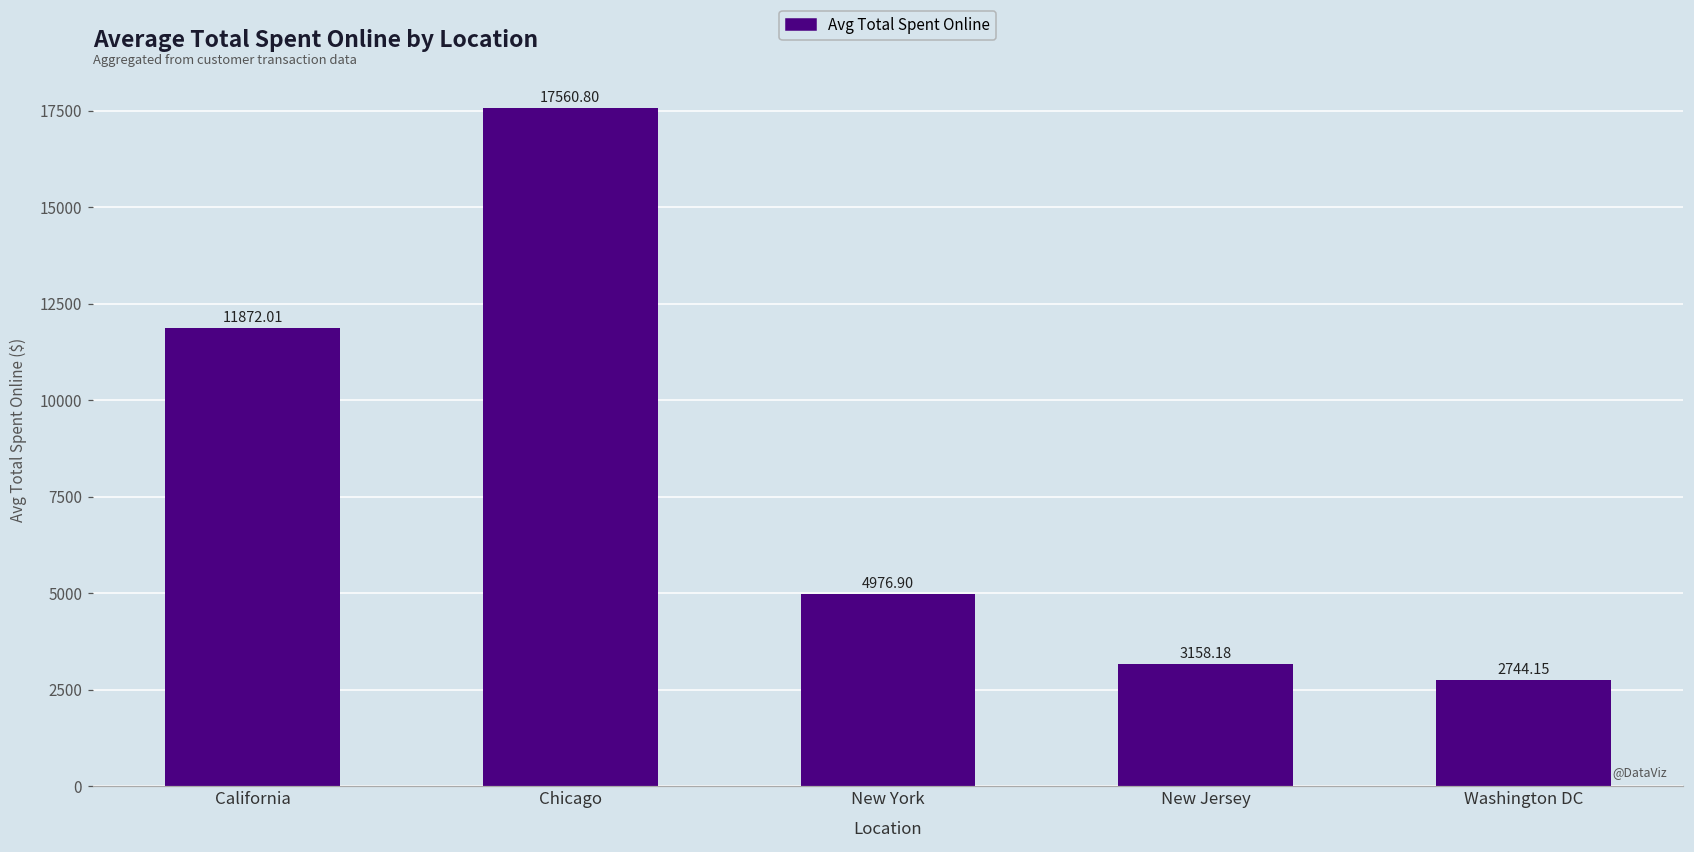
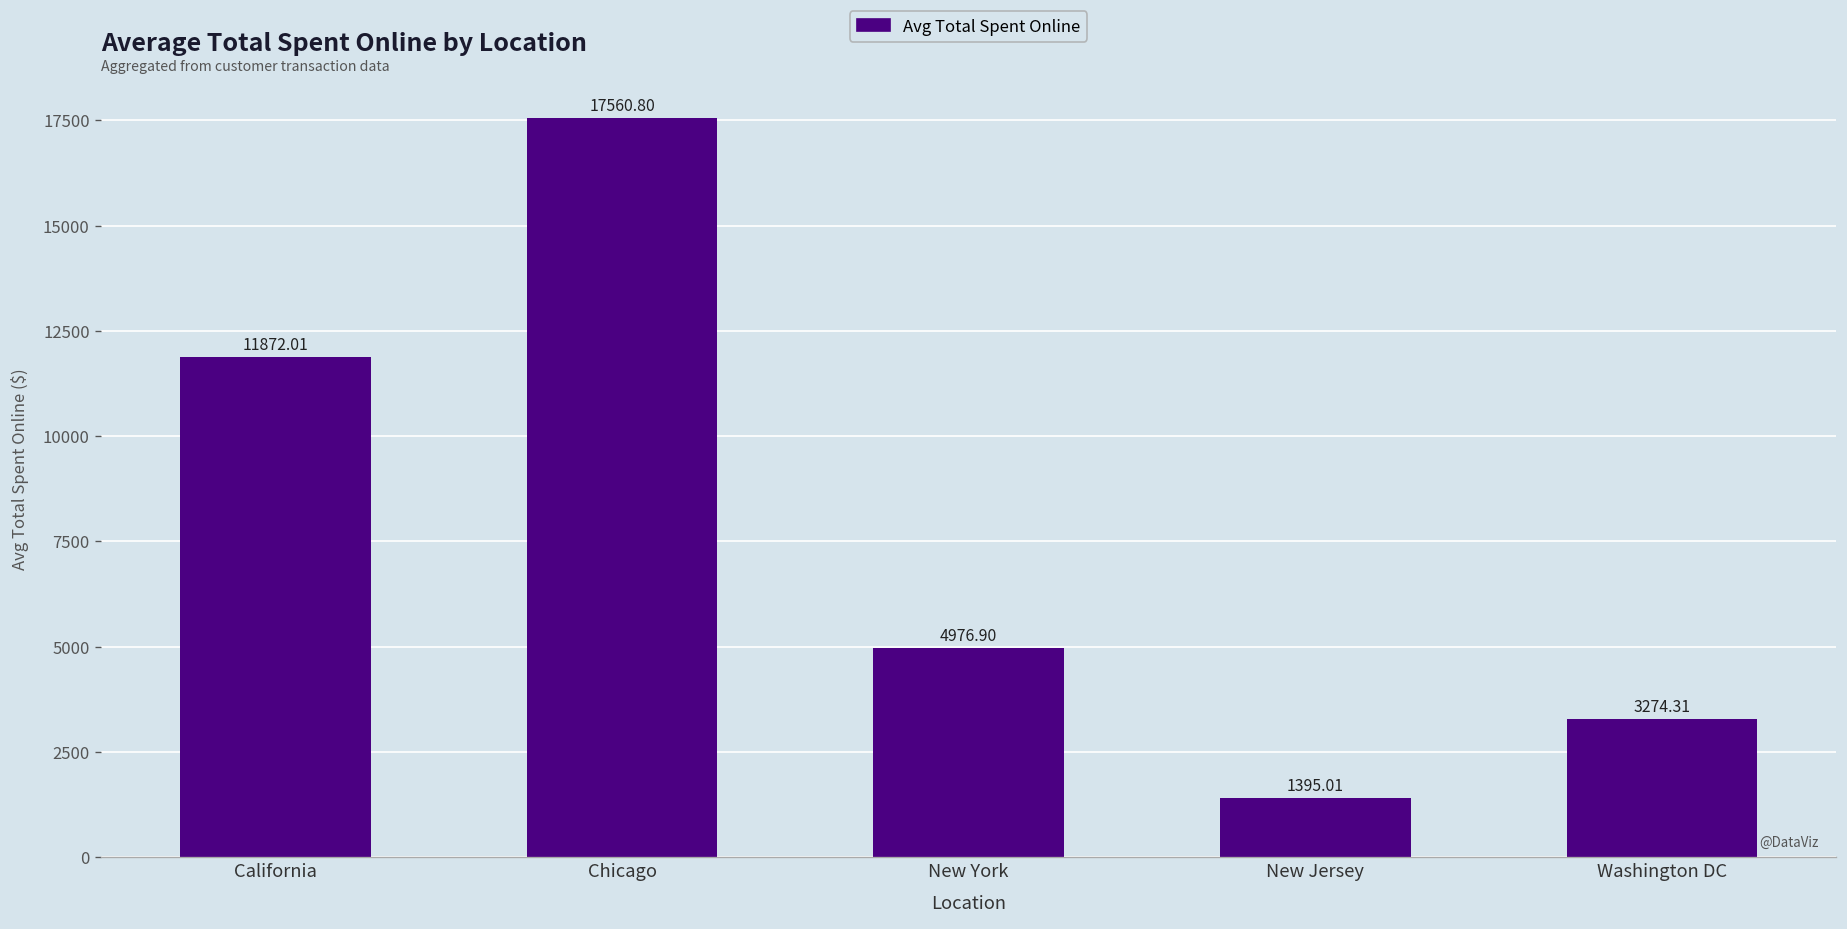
New Jersey: 3158.18 -> 1395.01
Washington DC: 2744.15 -> 3274.31
